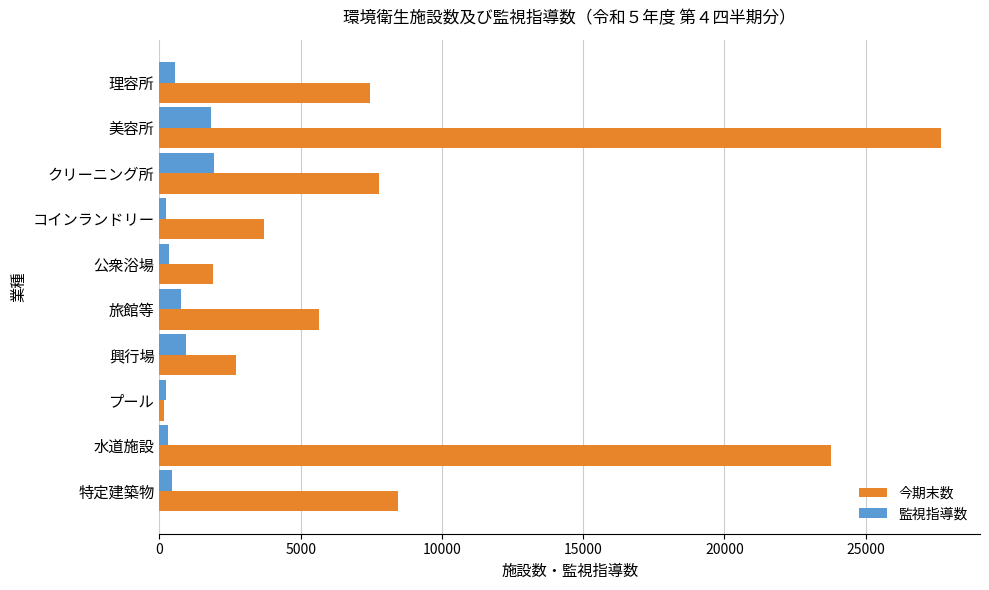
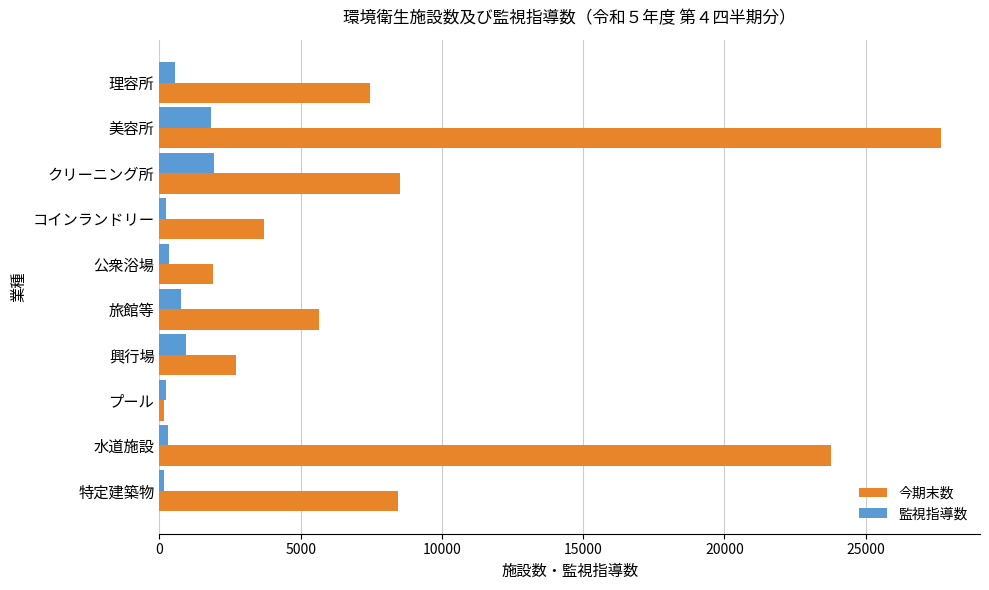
今期末数, クリーニング所: 7800 -> 8500
監視指導数, 特定建築物: 500 -> 200
